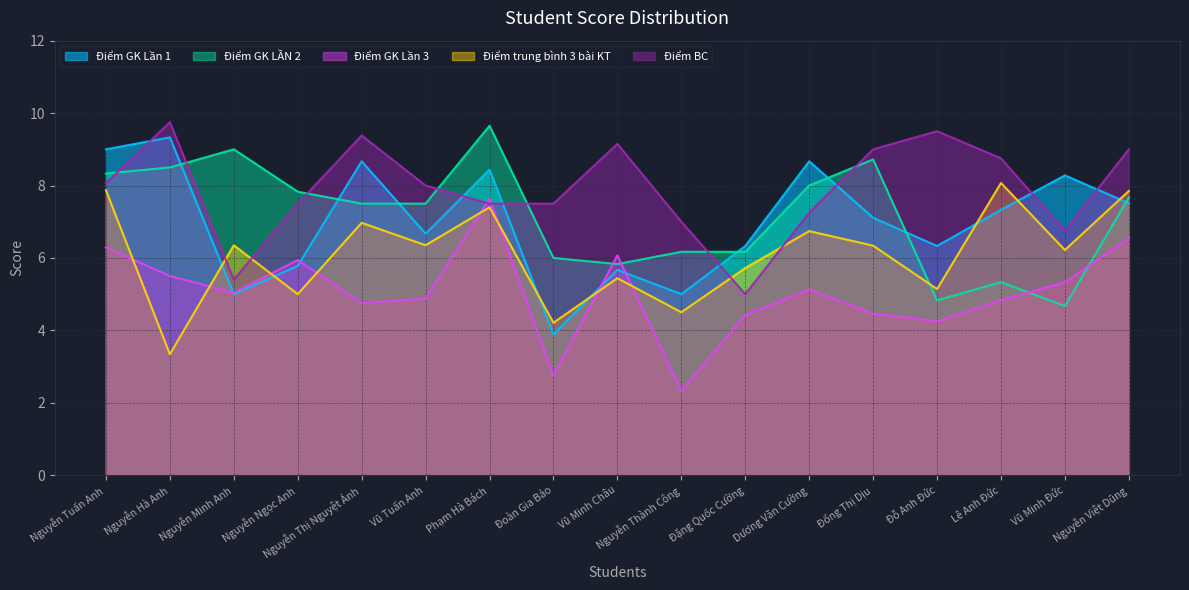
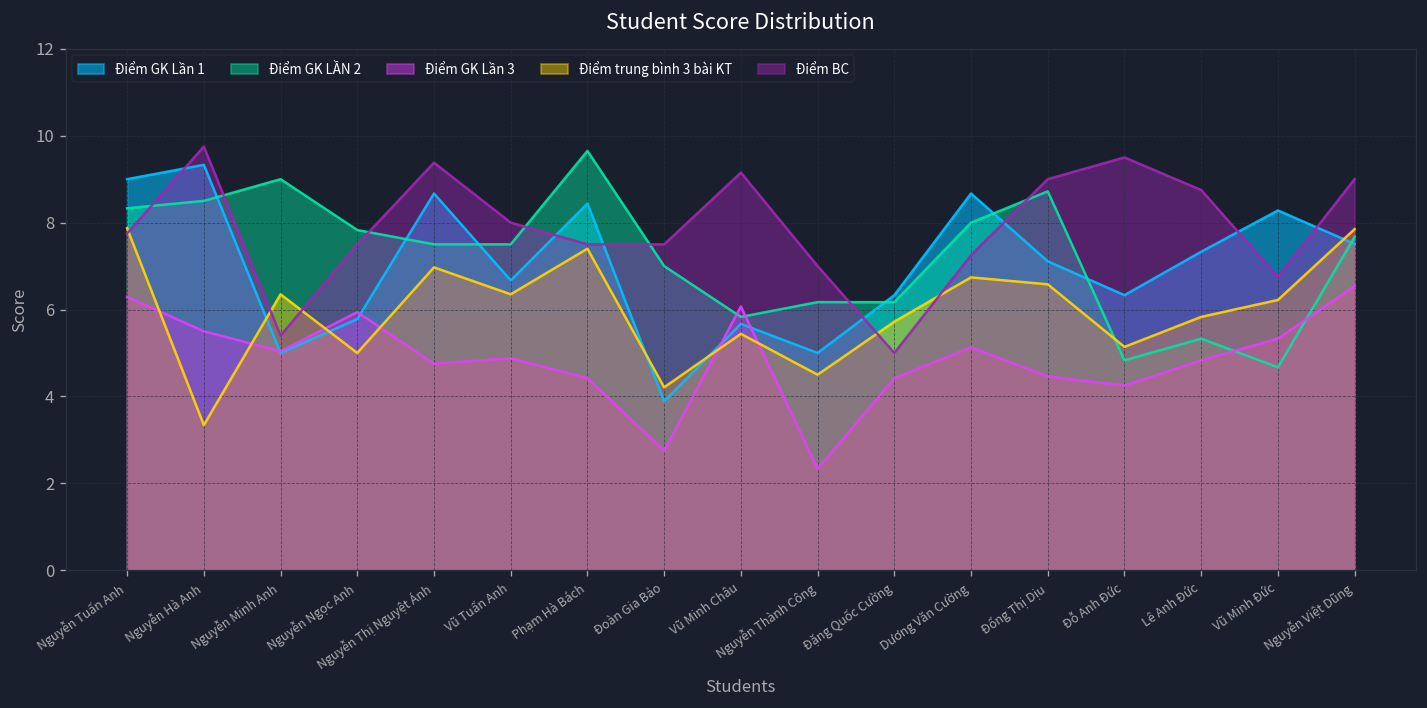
Điểm BC, Nguyễn Tuấn Anh: 8.1 -> 7.8
Điểm GK Lần 3, Phạm Hà Bách: 7.6 -> 4.4
Điểm GK LẦN 2, Đoàn Gia Bảo: 6 -> 7
Điểm trung bình 3 bài KT, Đổng Thị Dịu: 6.3 -> 6.6
Điểm trung bình 3 bài KT, Lê Anh Đức: 8.1 -> 5.8
